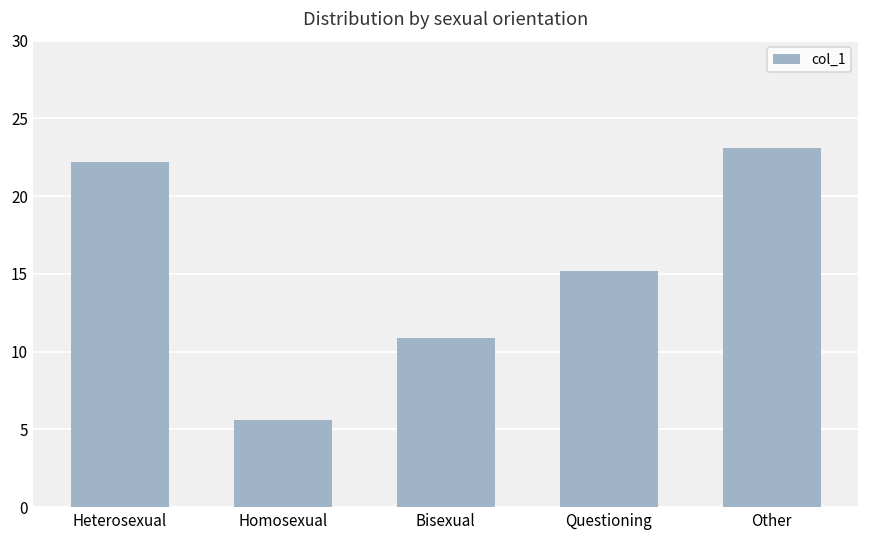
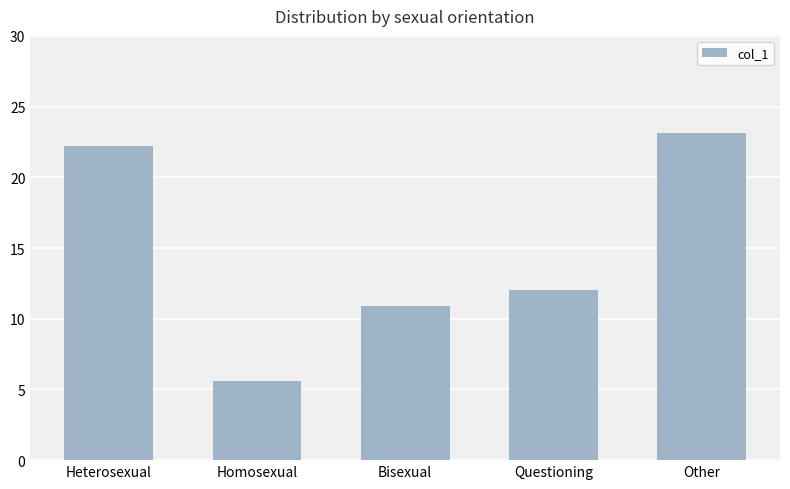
Questioning: 15.2 -> 12.0
